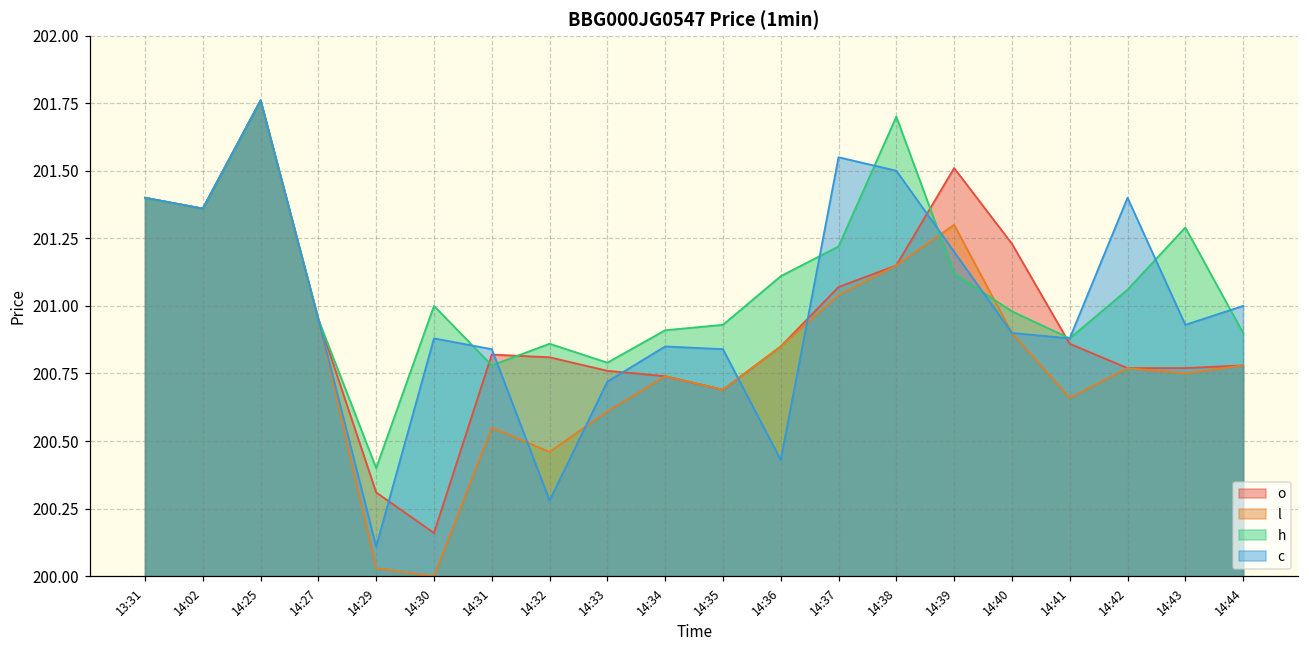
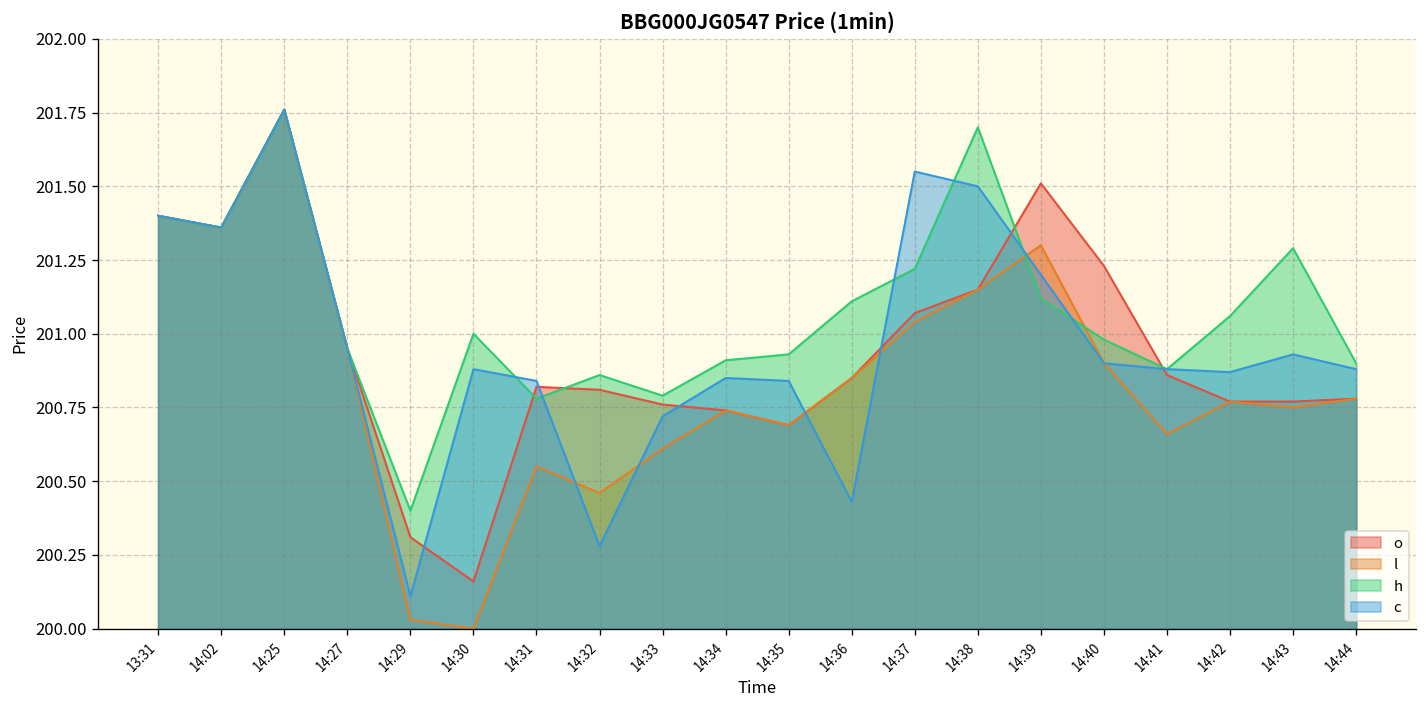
c, 14:42: 201.40 -> 200.87
c, 14:44: 201.00 -> 200.88
